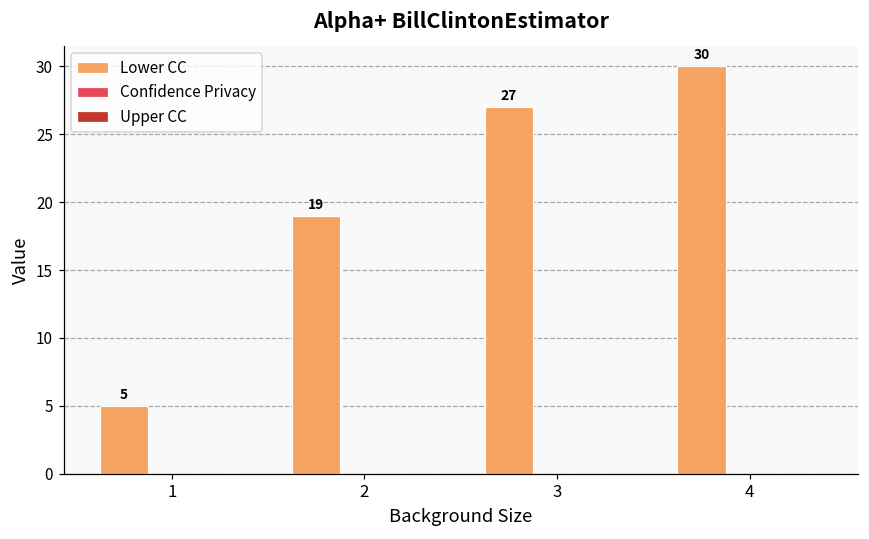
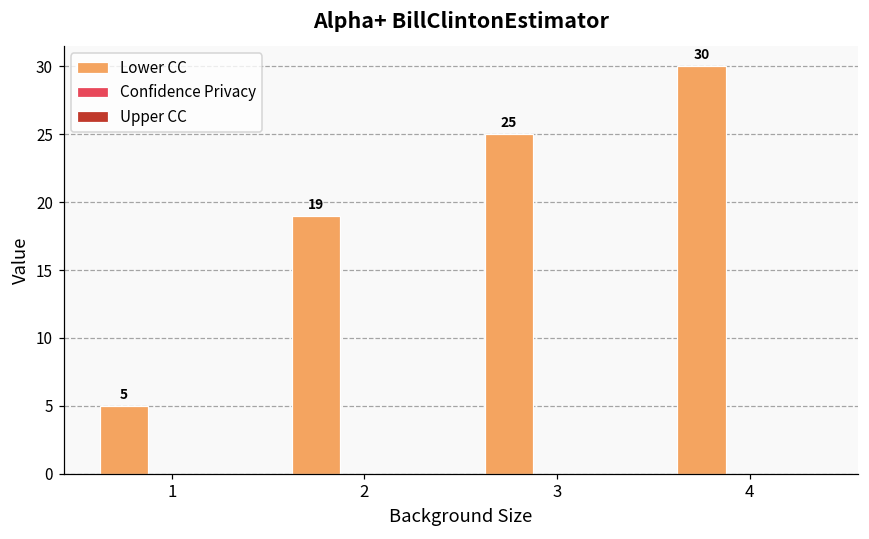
Lower CC, 3: 27 -> 25
